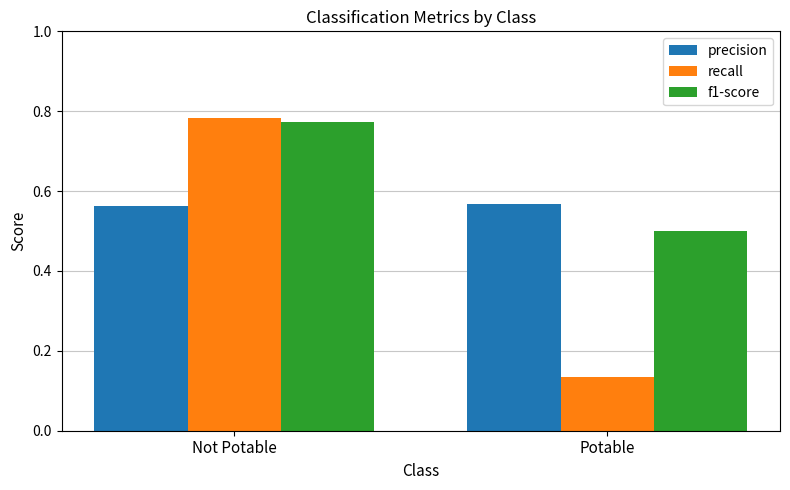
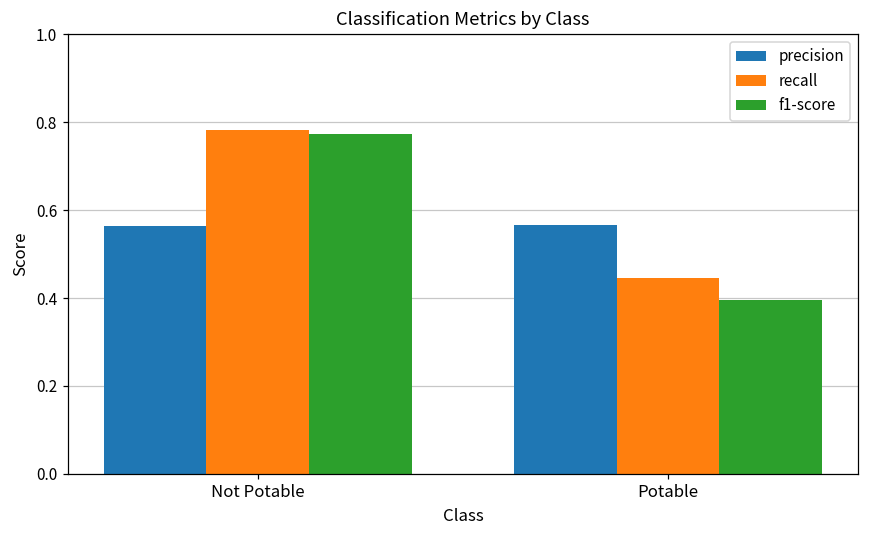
recall, Potable: 0.13 -> 0.45
f1-score, Potable: 0.50 -> 0.40
